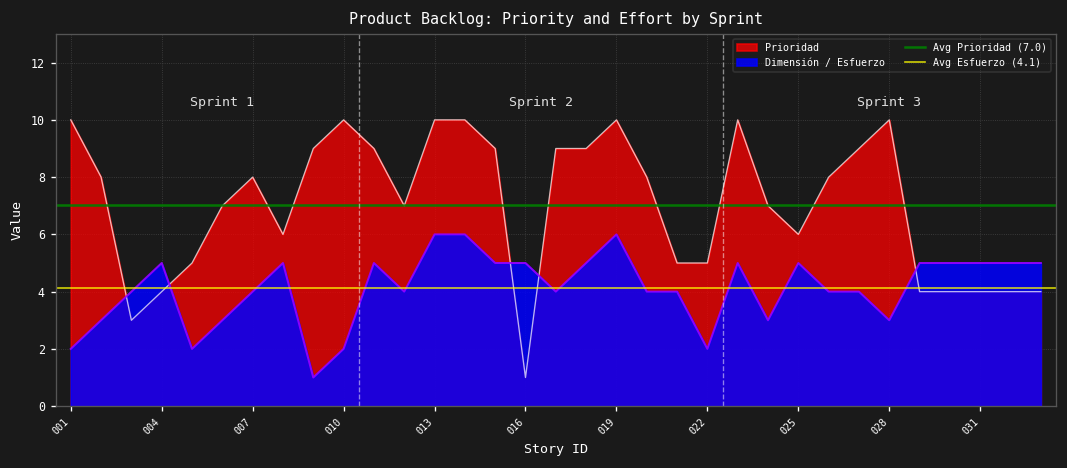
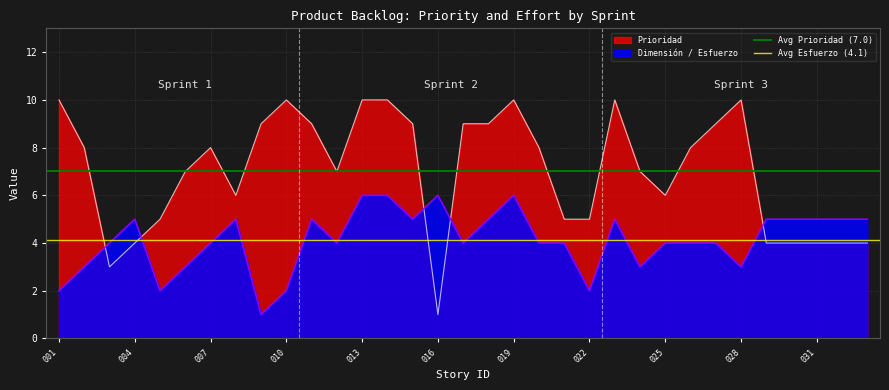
Dimensión / Esfuerzo, 016: 5 -> 6
Dimensión / Esfuerzo, 025: 5 -> 4
